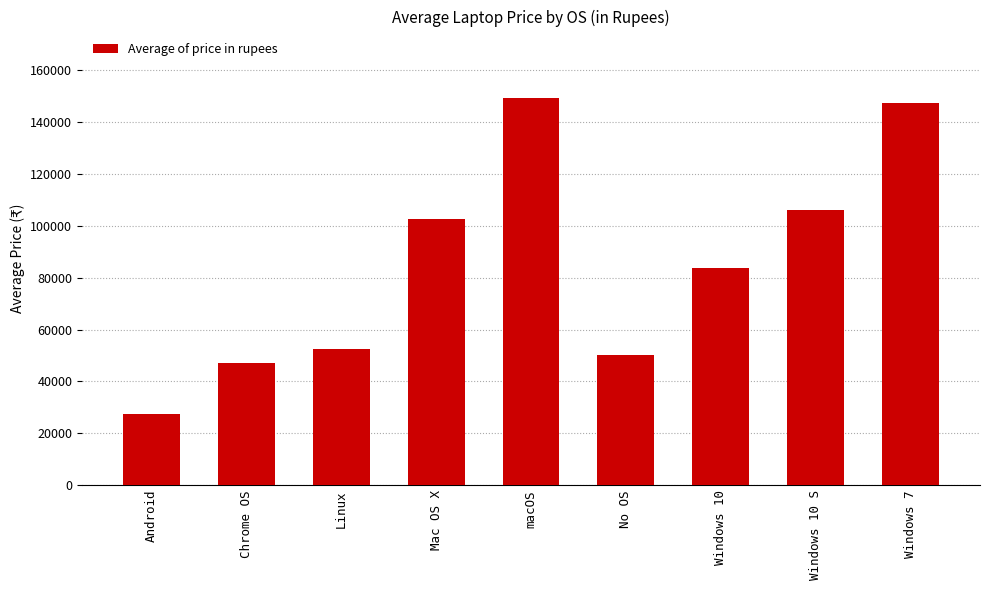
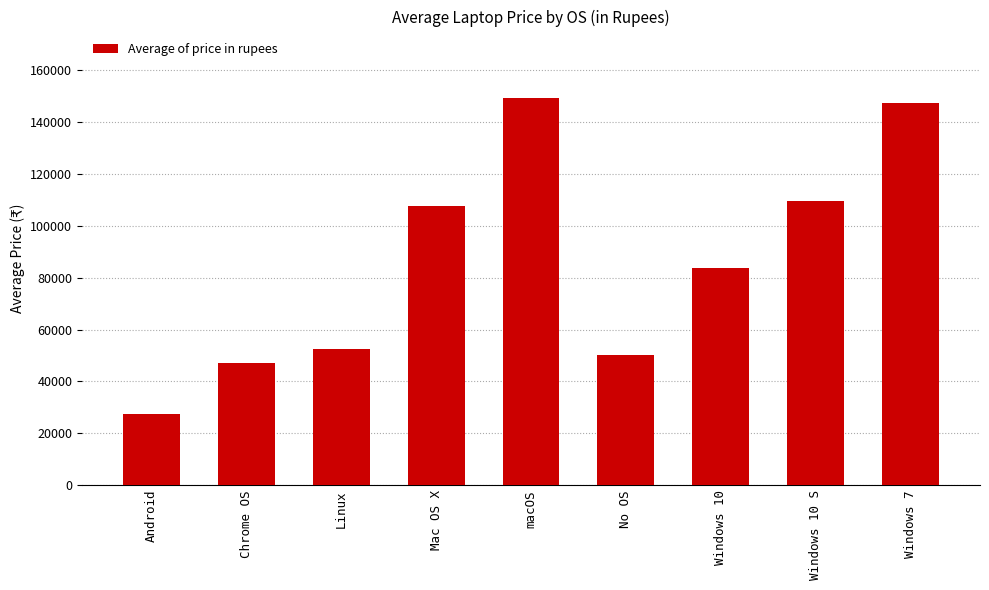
Mac OS X: 102000 -> 108000
Windows 10 S: 106000 -> 110000
